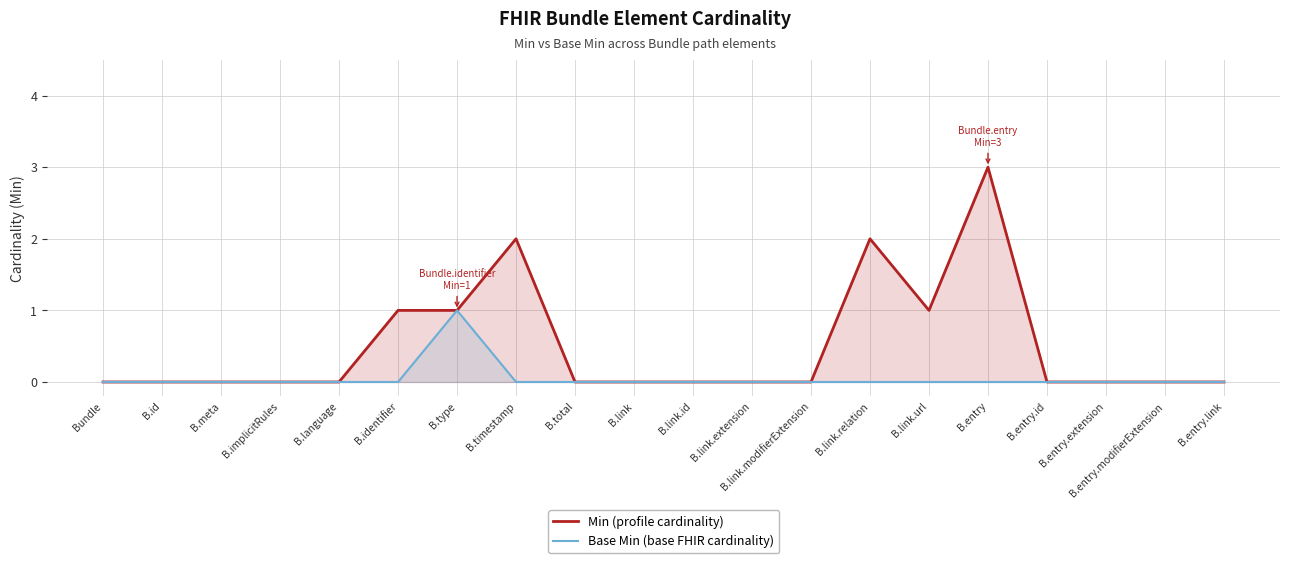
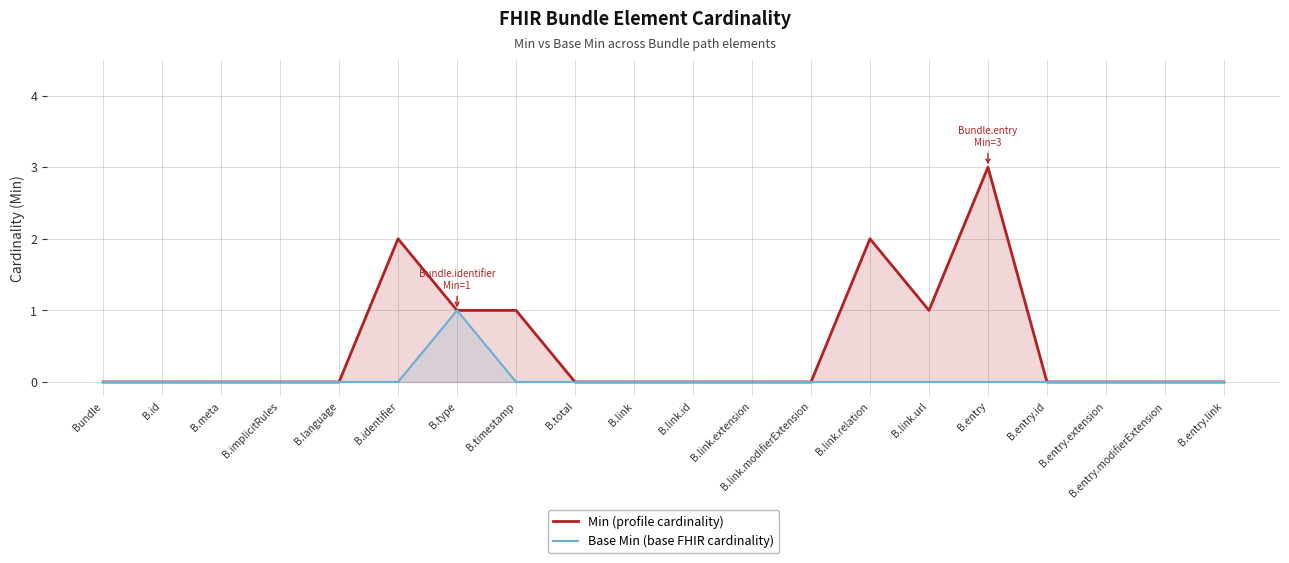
Min (profile cardinality), B.identifier: 1 -> 2
Min (profile cardinality), B.timestamp: 2 -> 1
